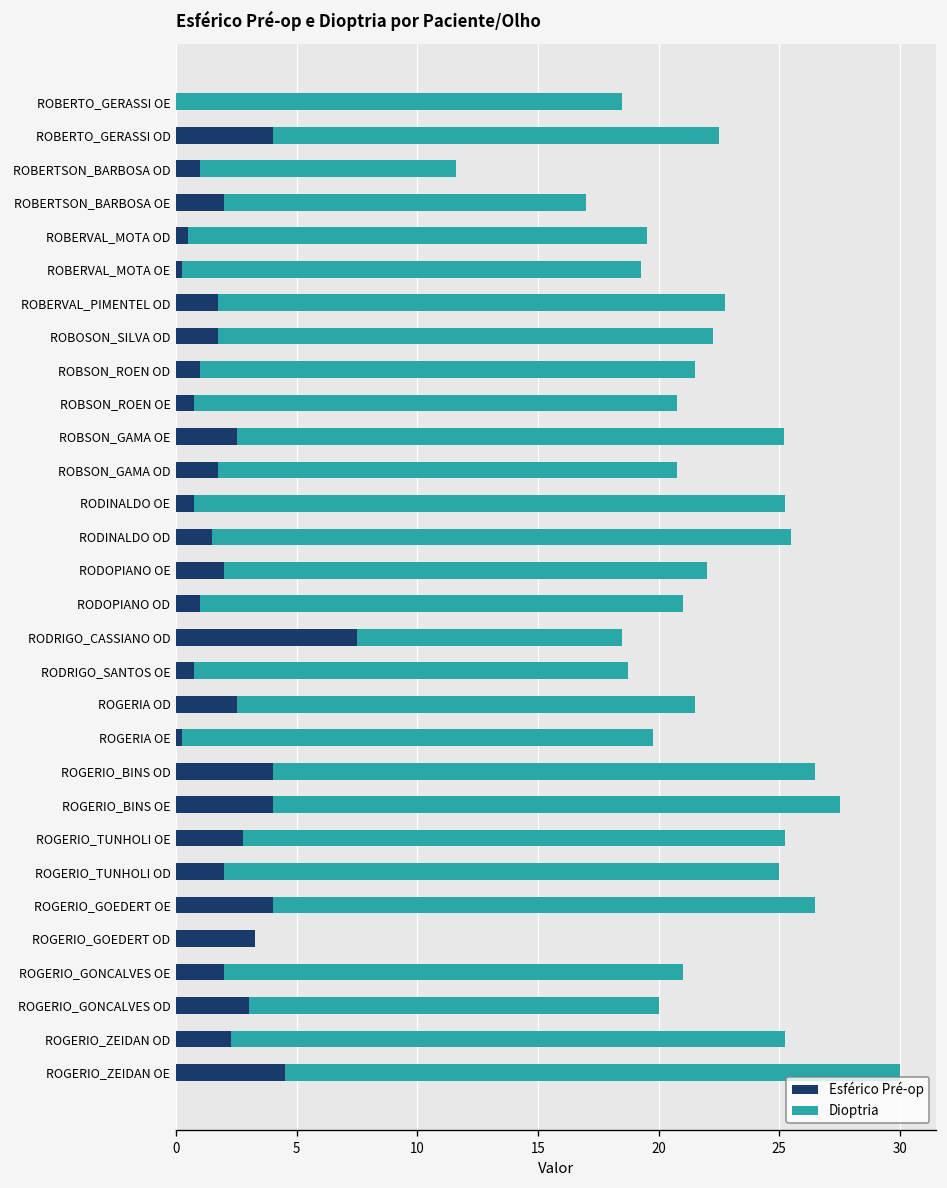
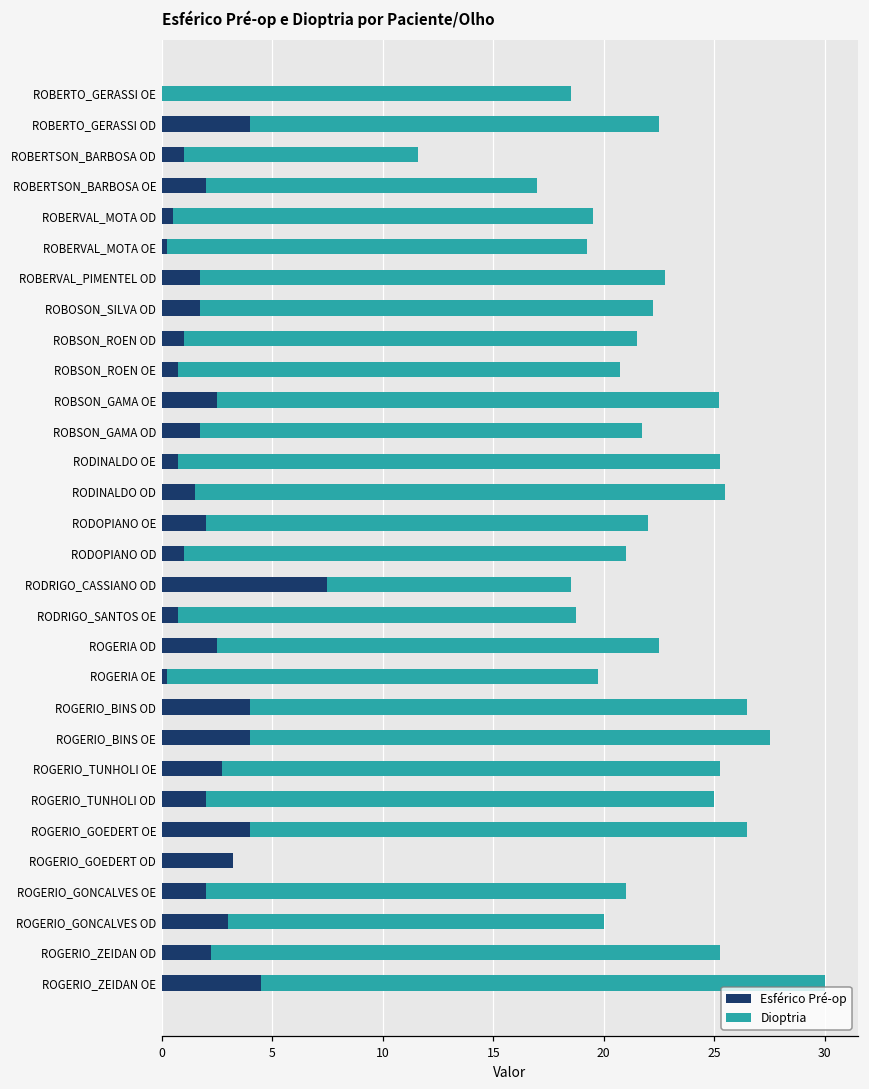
Dioptria, ROBSON_GAMA OD: 19 -> 20
Dioptria, ROGERIA OD: 19 -> 20
